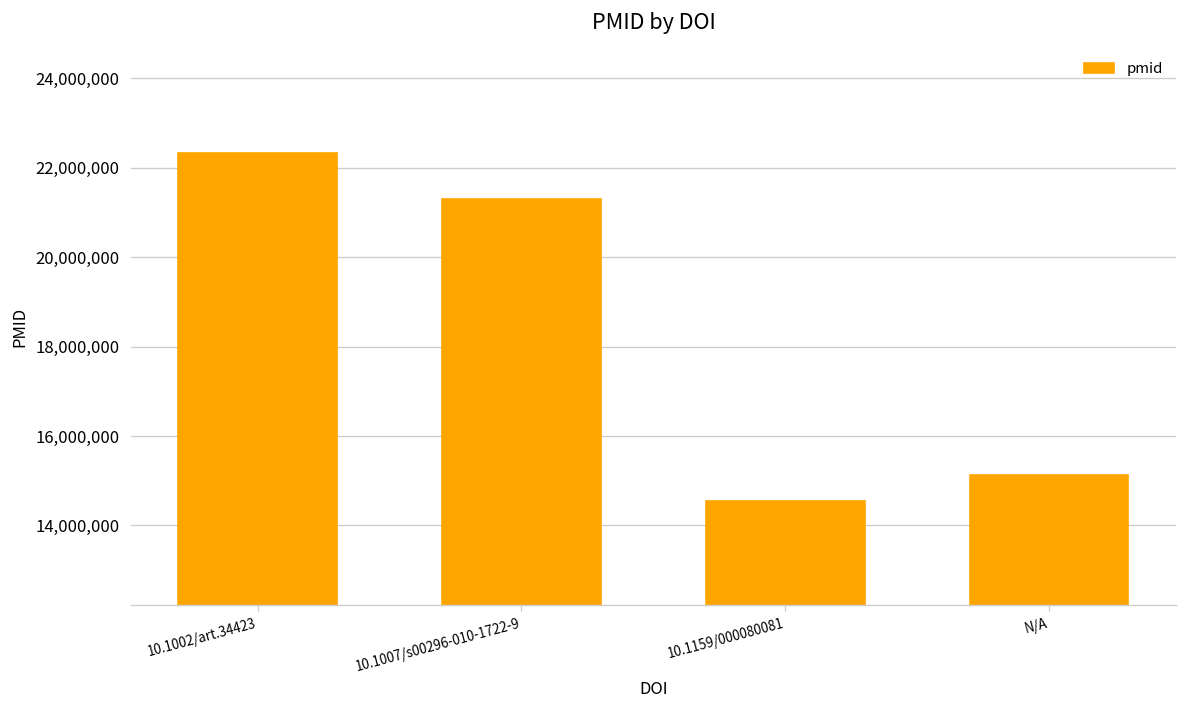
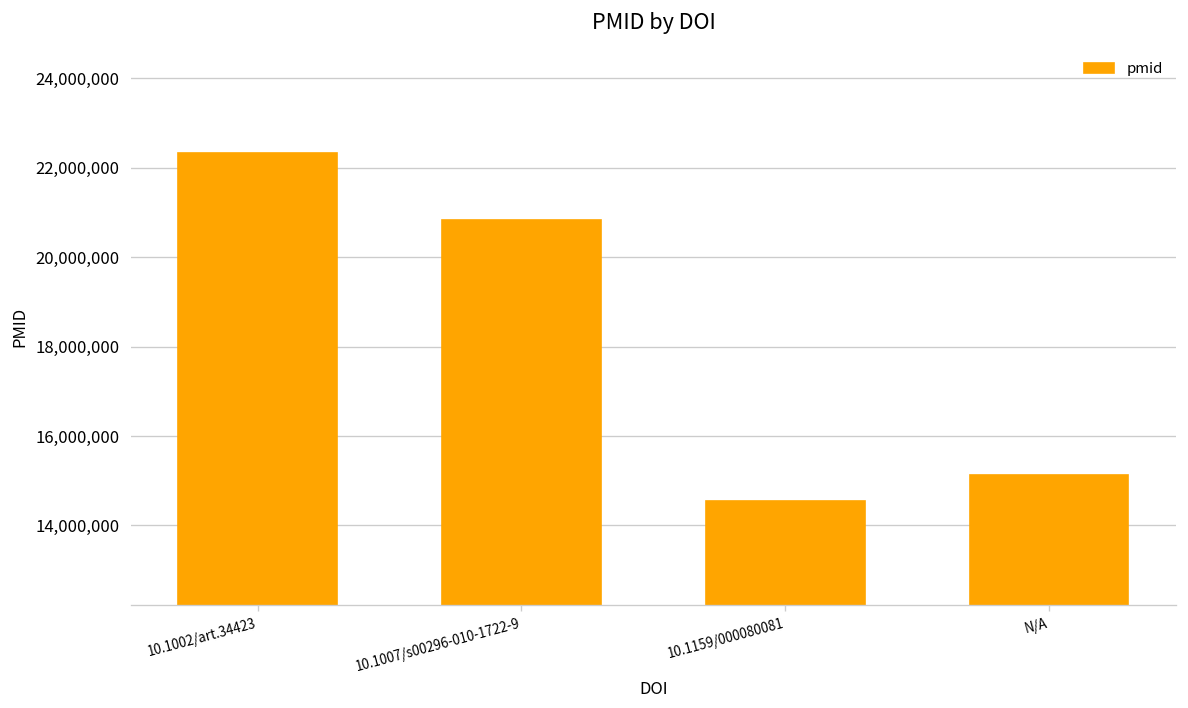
10.1007/s00296-010-1722-9: 21,300,000 -> 20,800,000
